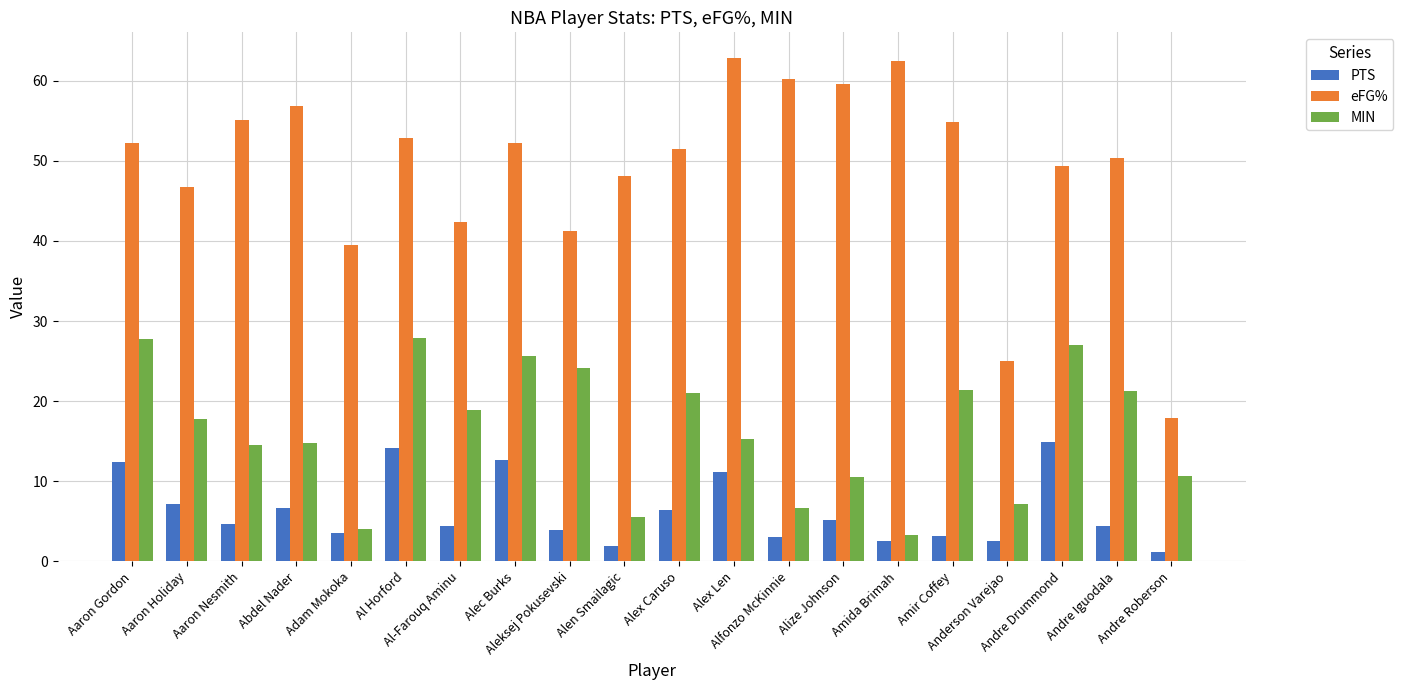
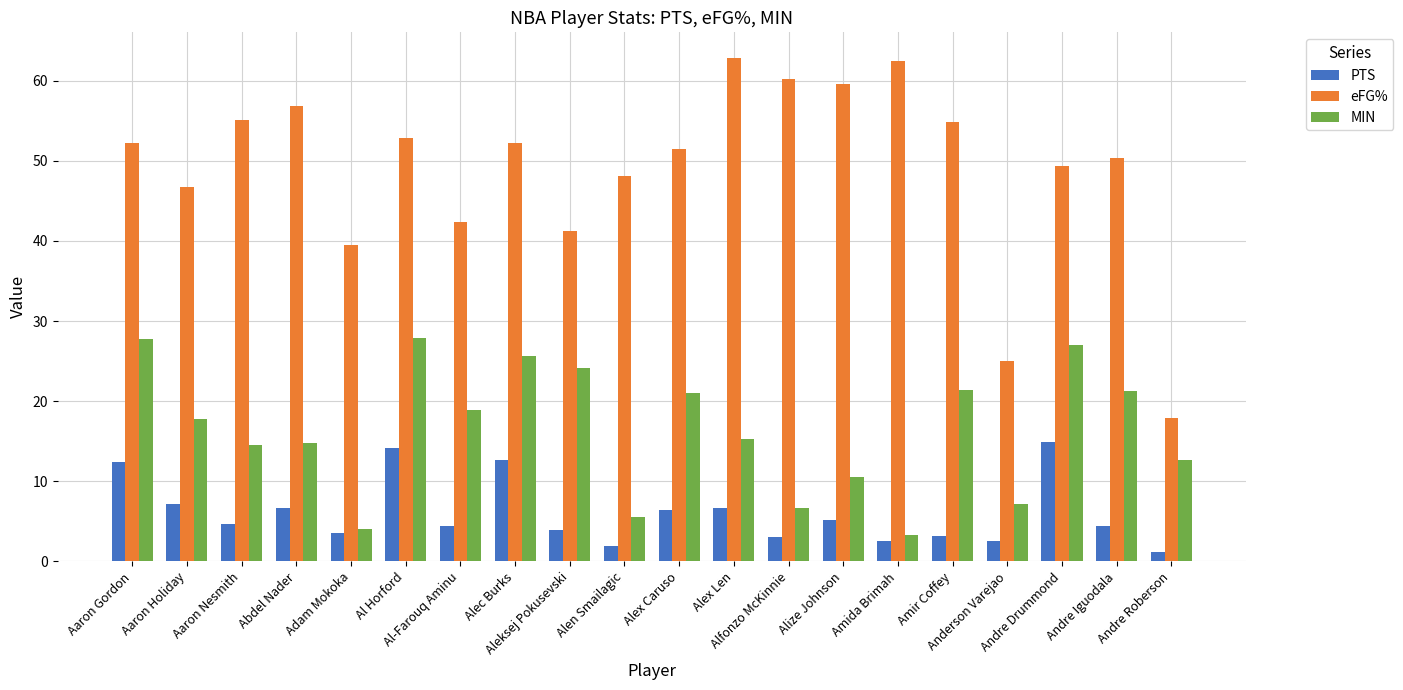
PTS, Alex Len: 11 -> 7
MIN, Andre Roberson: 11 -> 13
